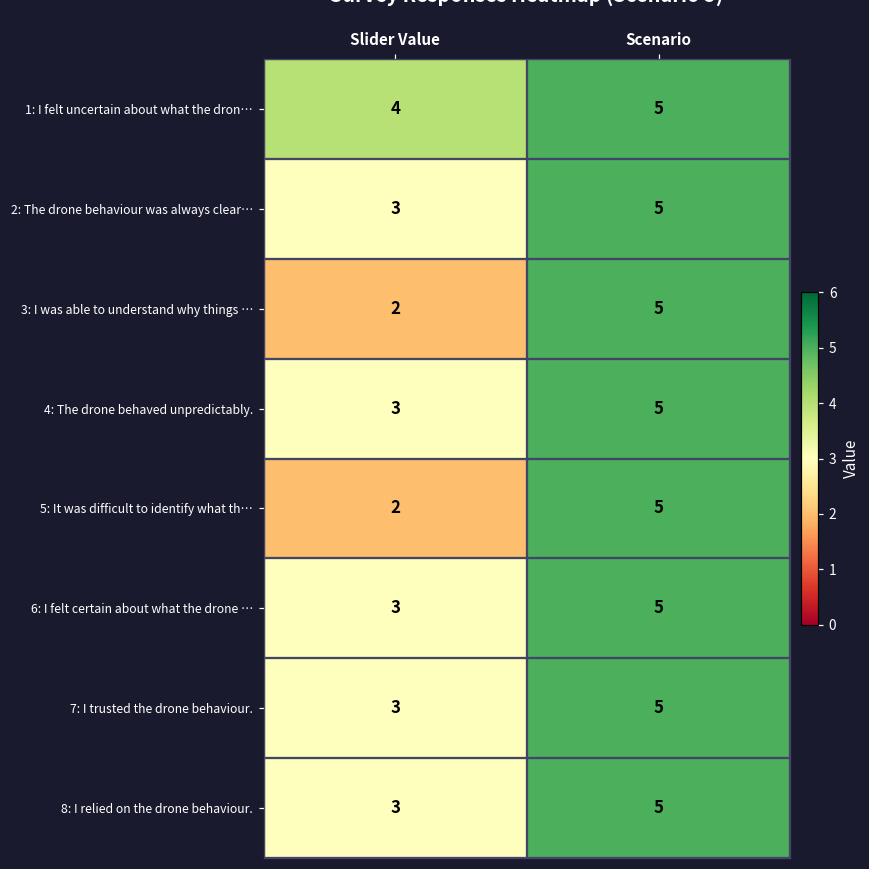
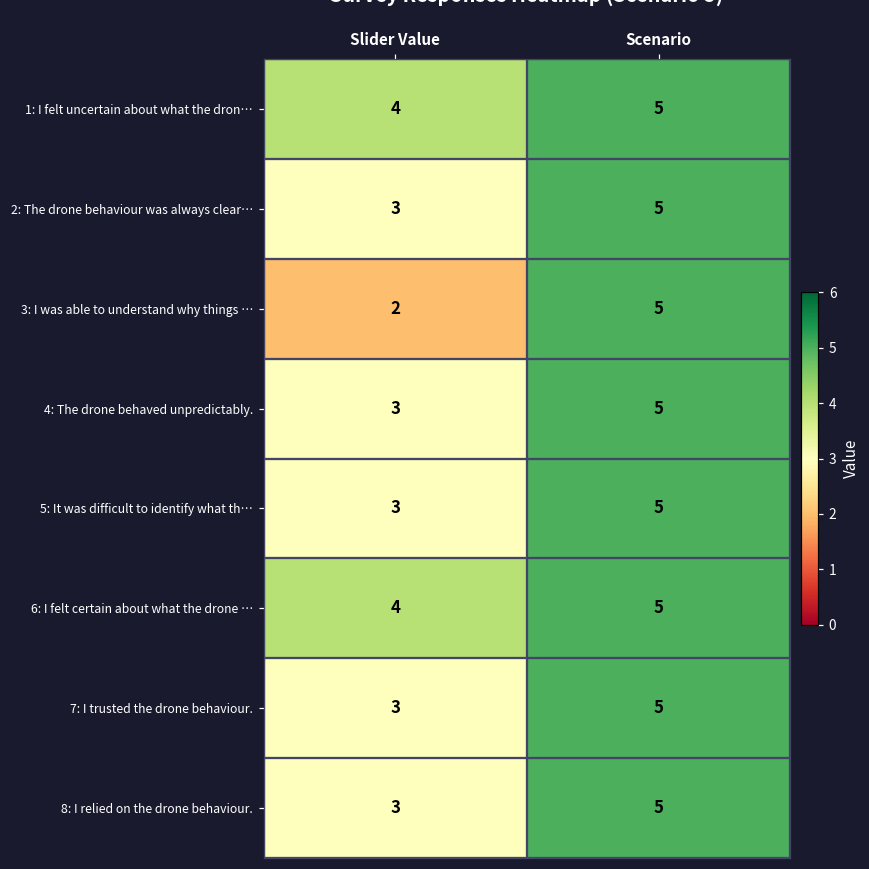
5: It was difficult to identify what th…, Slider Value: 2 -> 3
6: I felt certain about what the drone …, Slider Value: 3 -> 4
